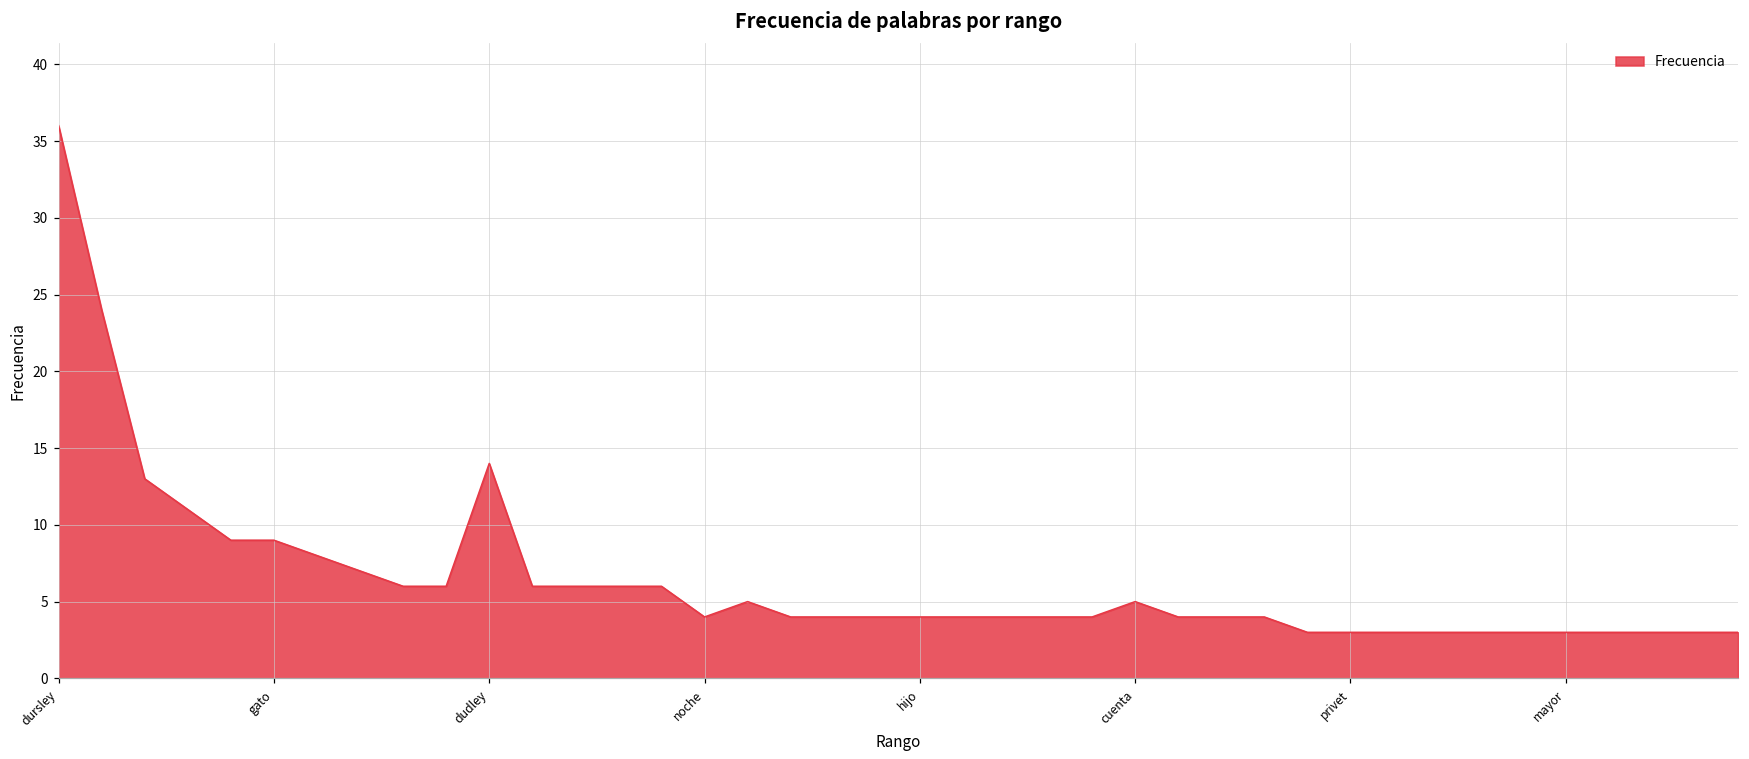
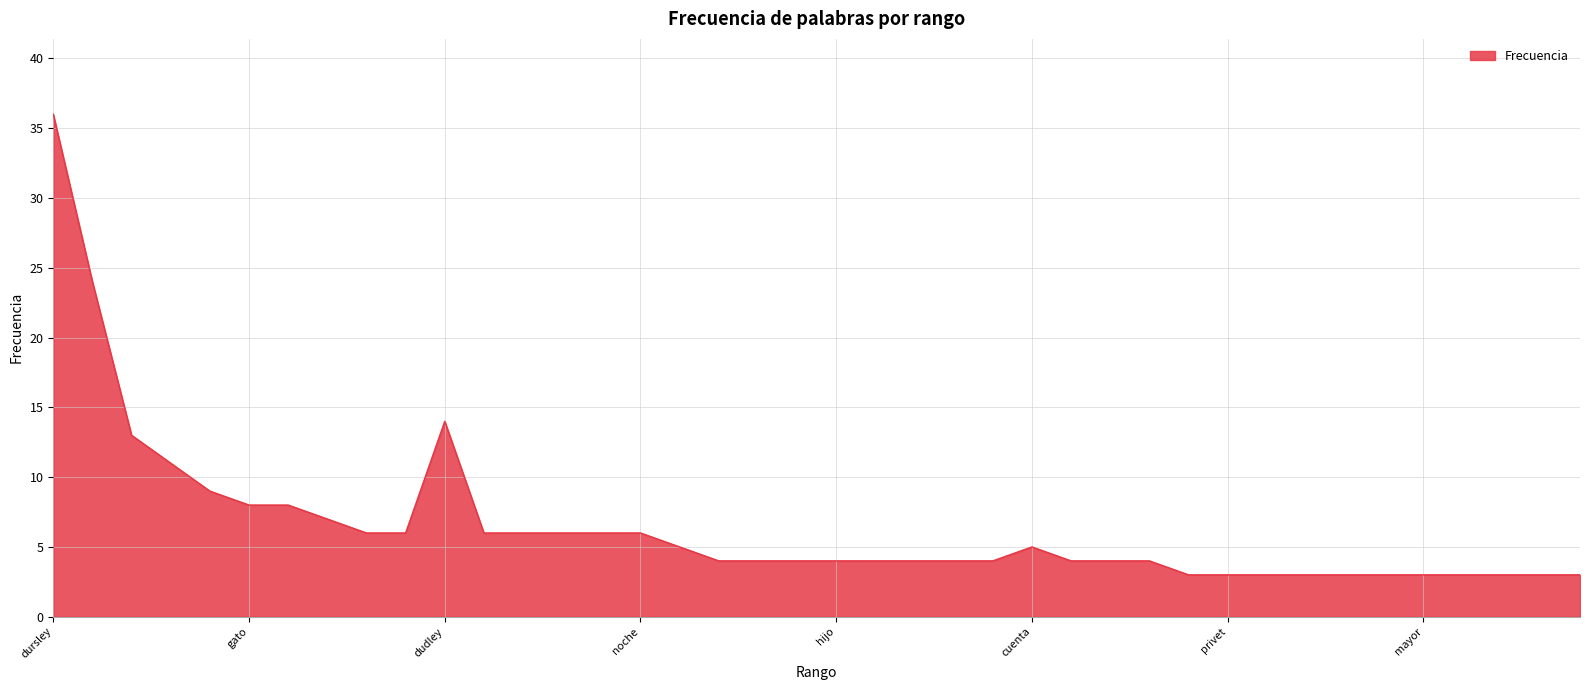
gato: 9 -> 8
noche: 4 -> 6
